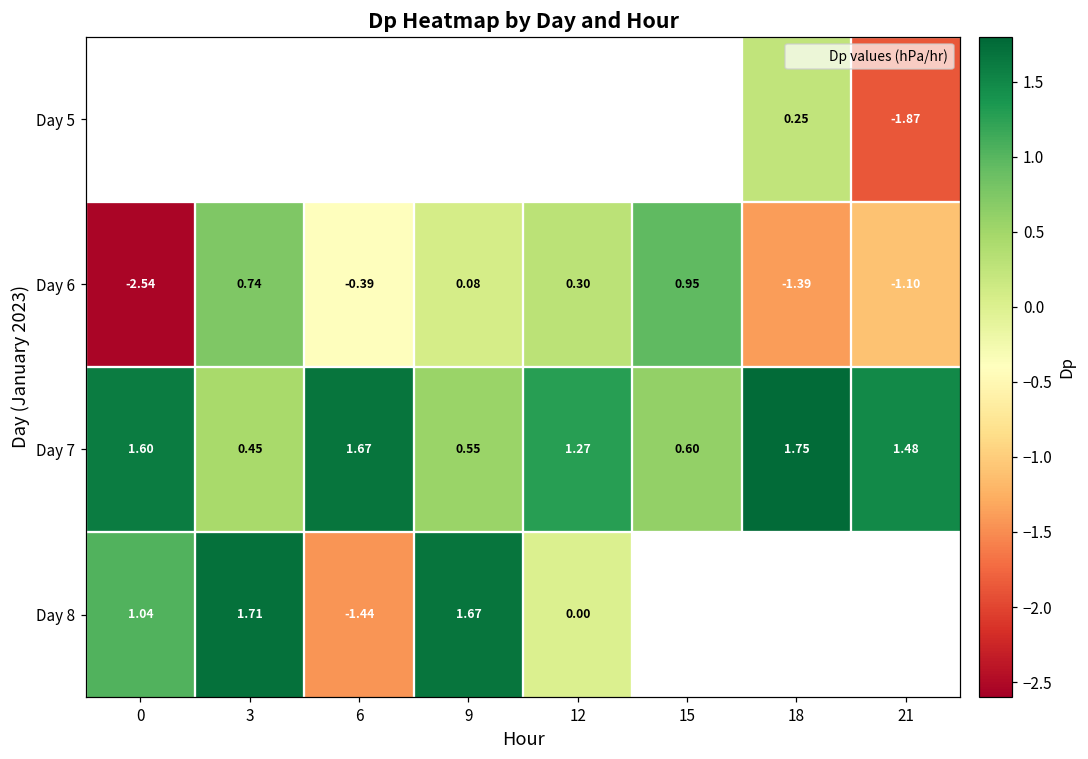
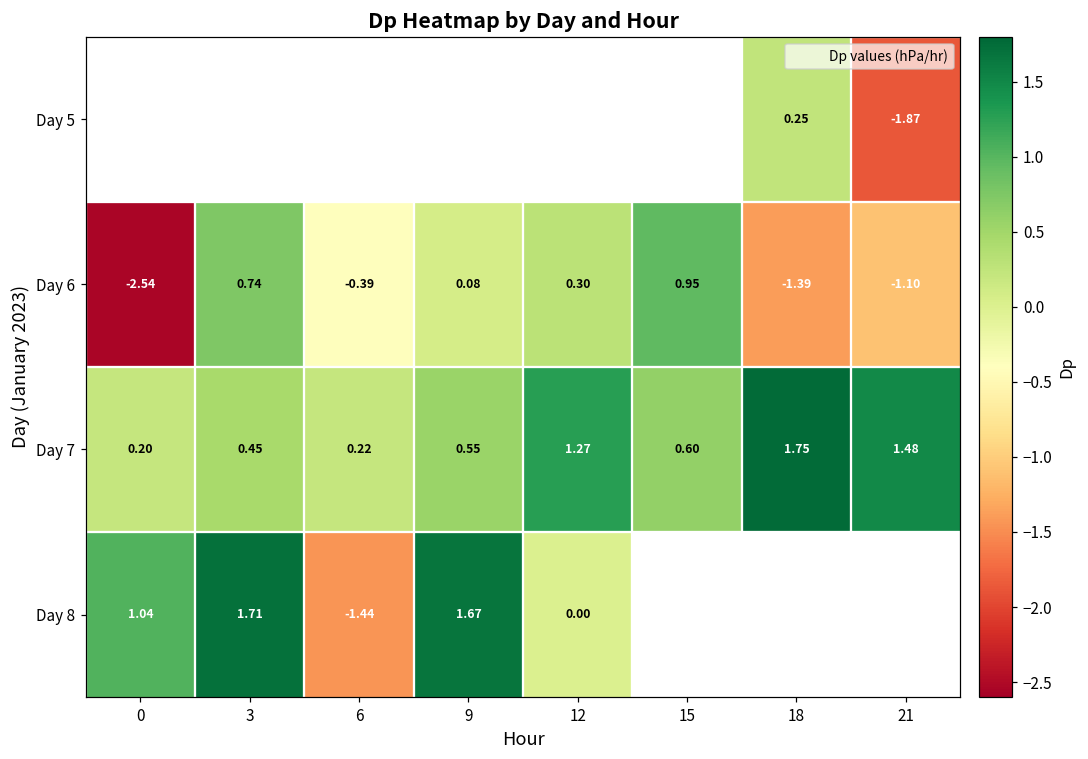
Day 7, 0: 1.60 -> 0.20
Day 7, 6: 1.67 -> 0.22
